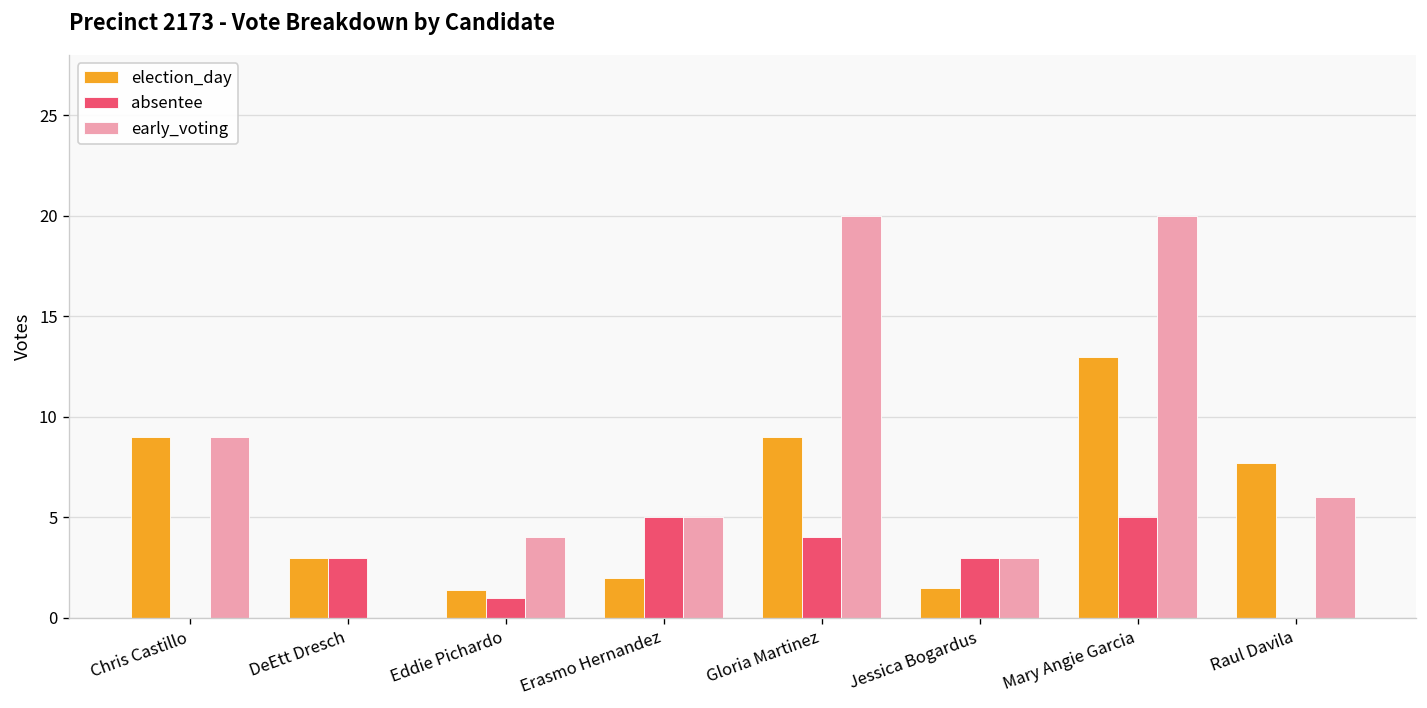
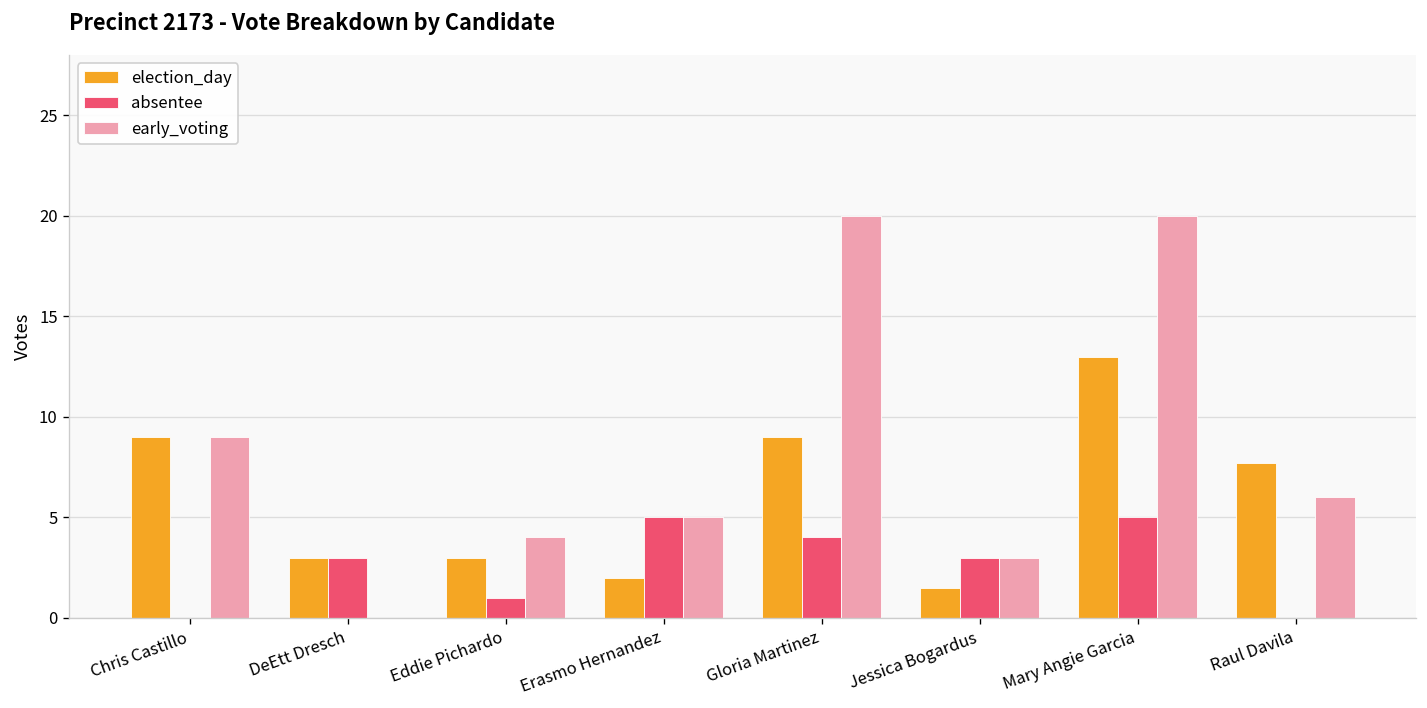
election_day, Eddie Pichardo: 1.4 -> 3.0
